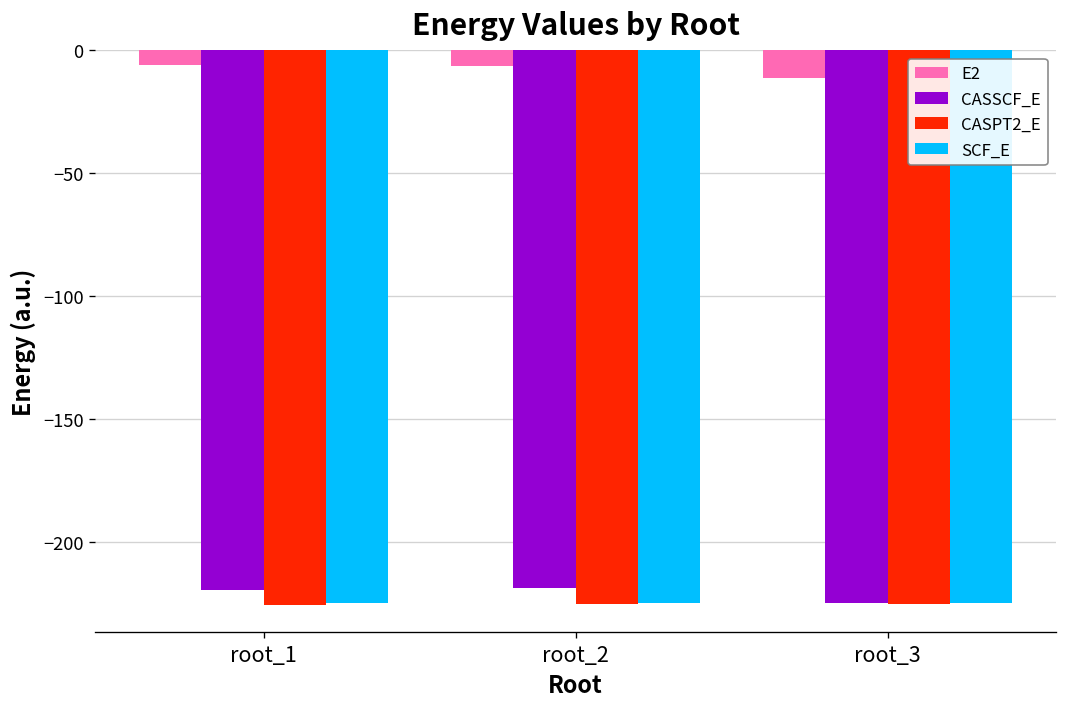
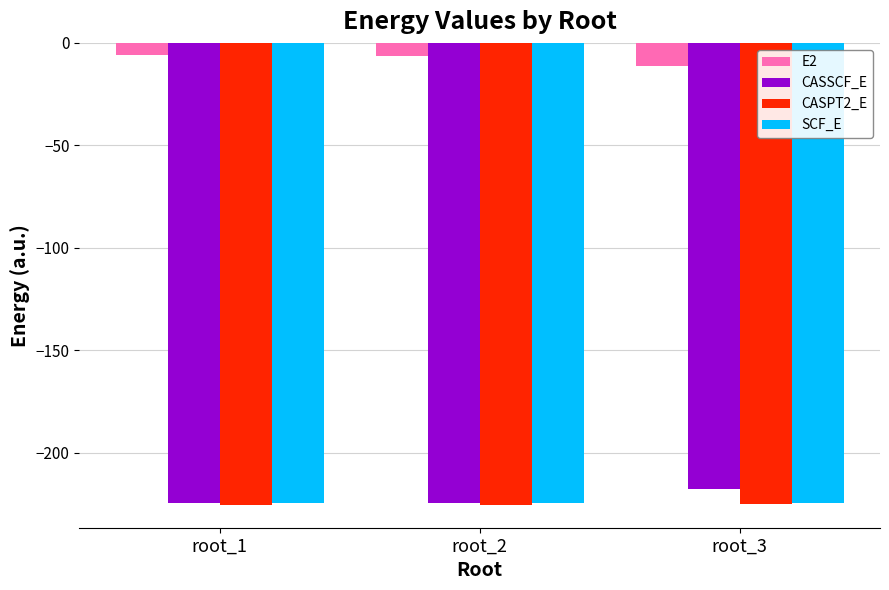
CASSCF_E, root_1: -220 -> -225
CASSCF_E, root_2: -218 -> -225
CASSCF_E, root_3: -225 -> -218
